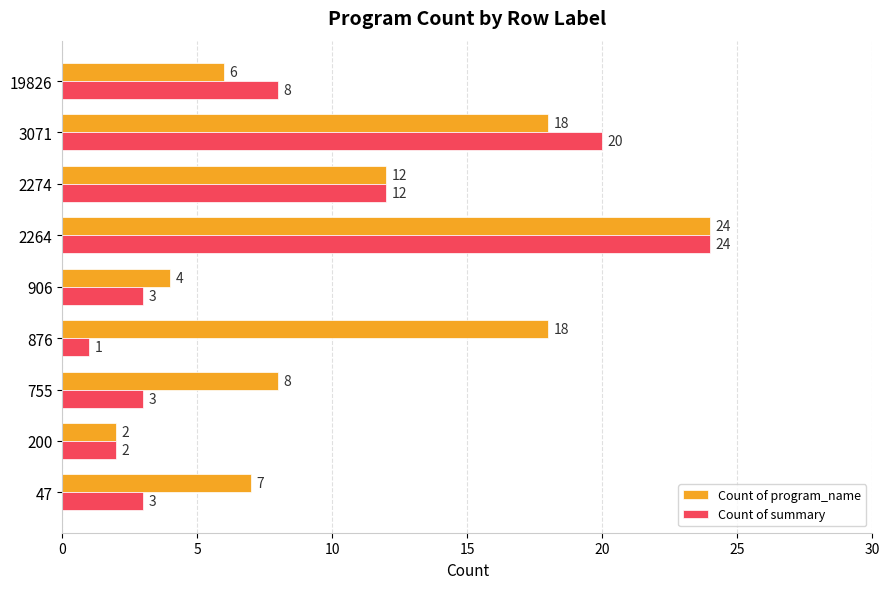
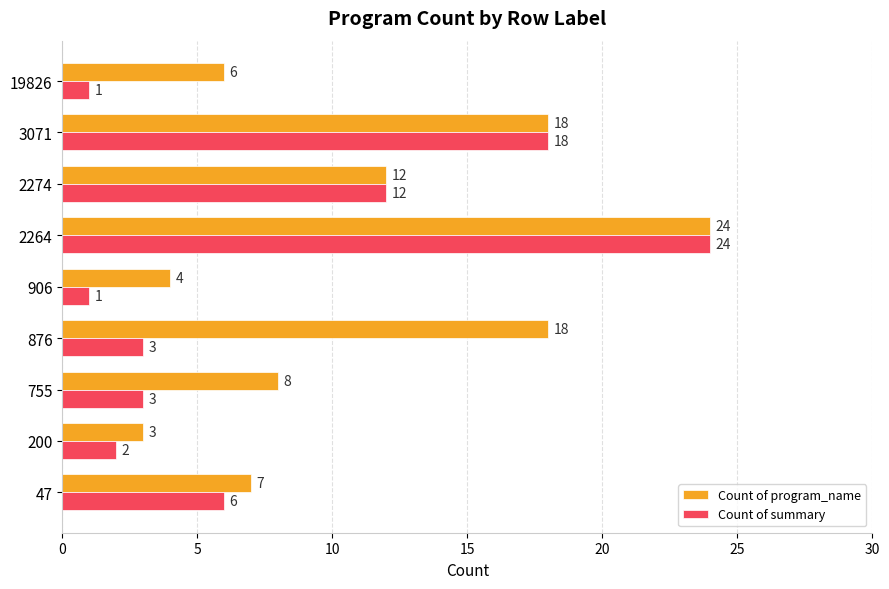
Count of summary, 19826: 8 -> 1
Count of summary, 3071: 20 -> 18
Count of summary, 906: 3 -> 1
Count of summary, 876: 1 -> 3
Count of program_name, 200: 2 -> 3
Count of summary, 47: 3 -> 6
